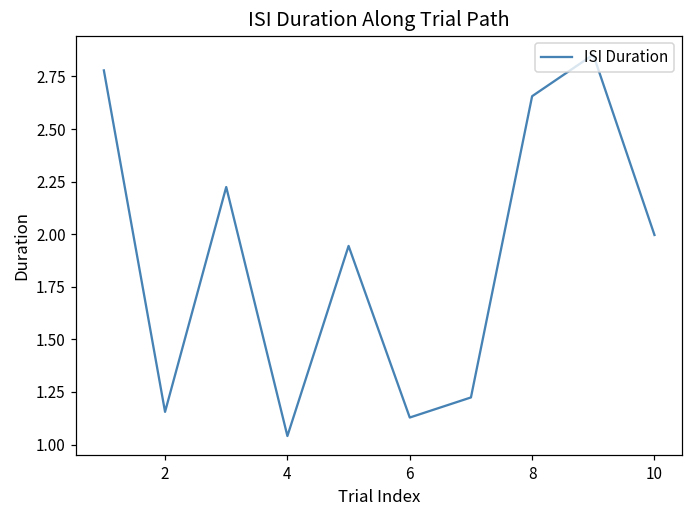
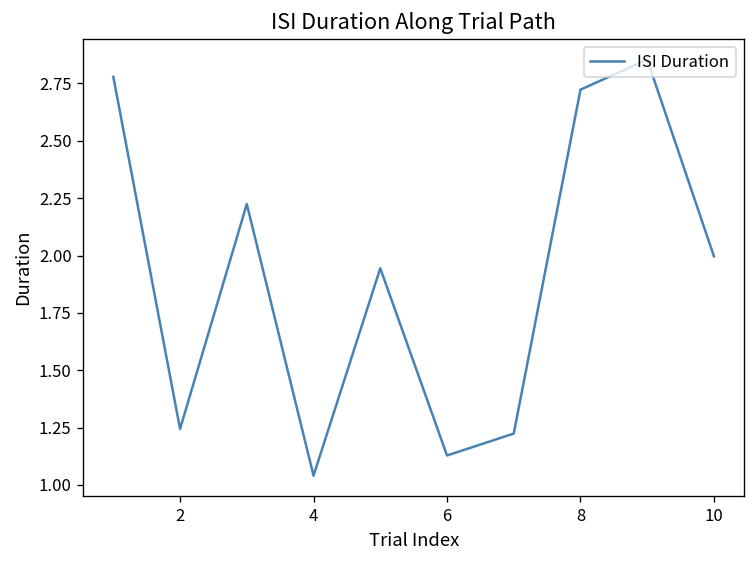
2: 1.16 -> 1.24
8: 2.66 -> 2.72
